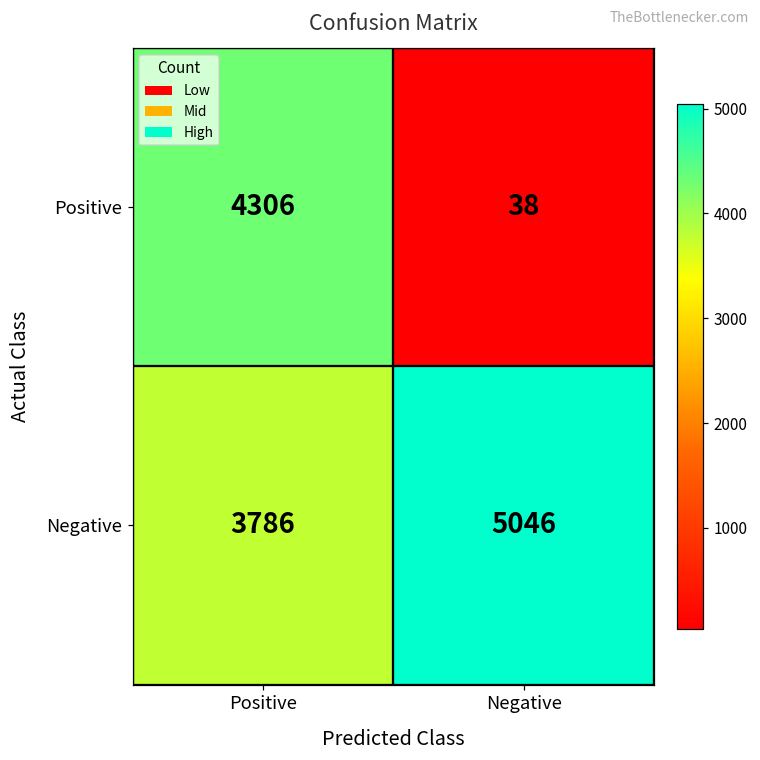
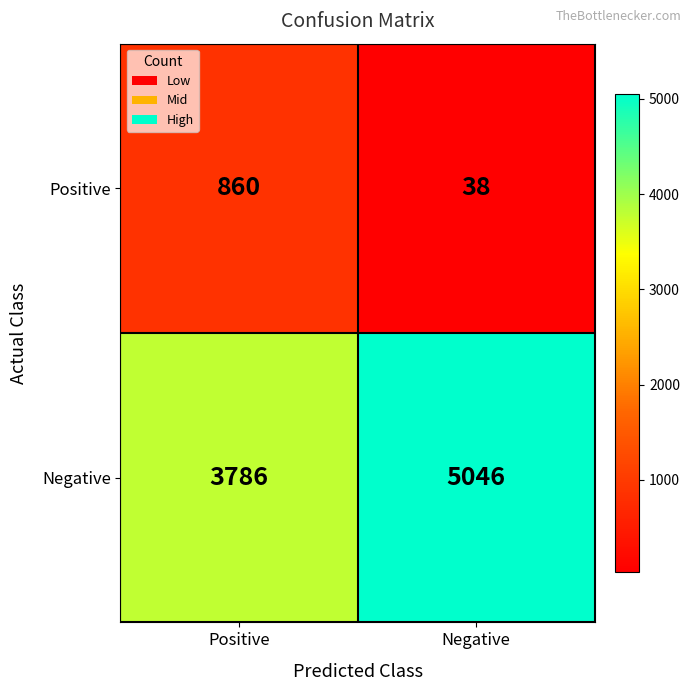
Positive, Positive: 4306 -> 860
